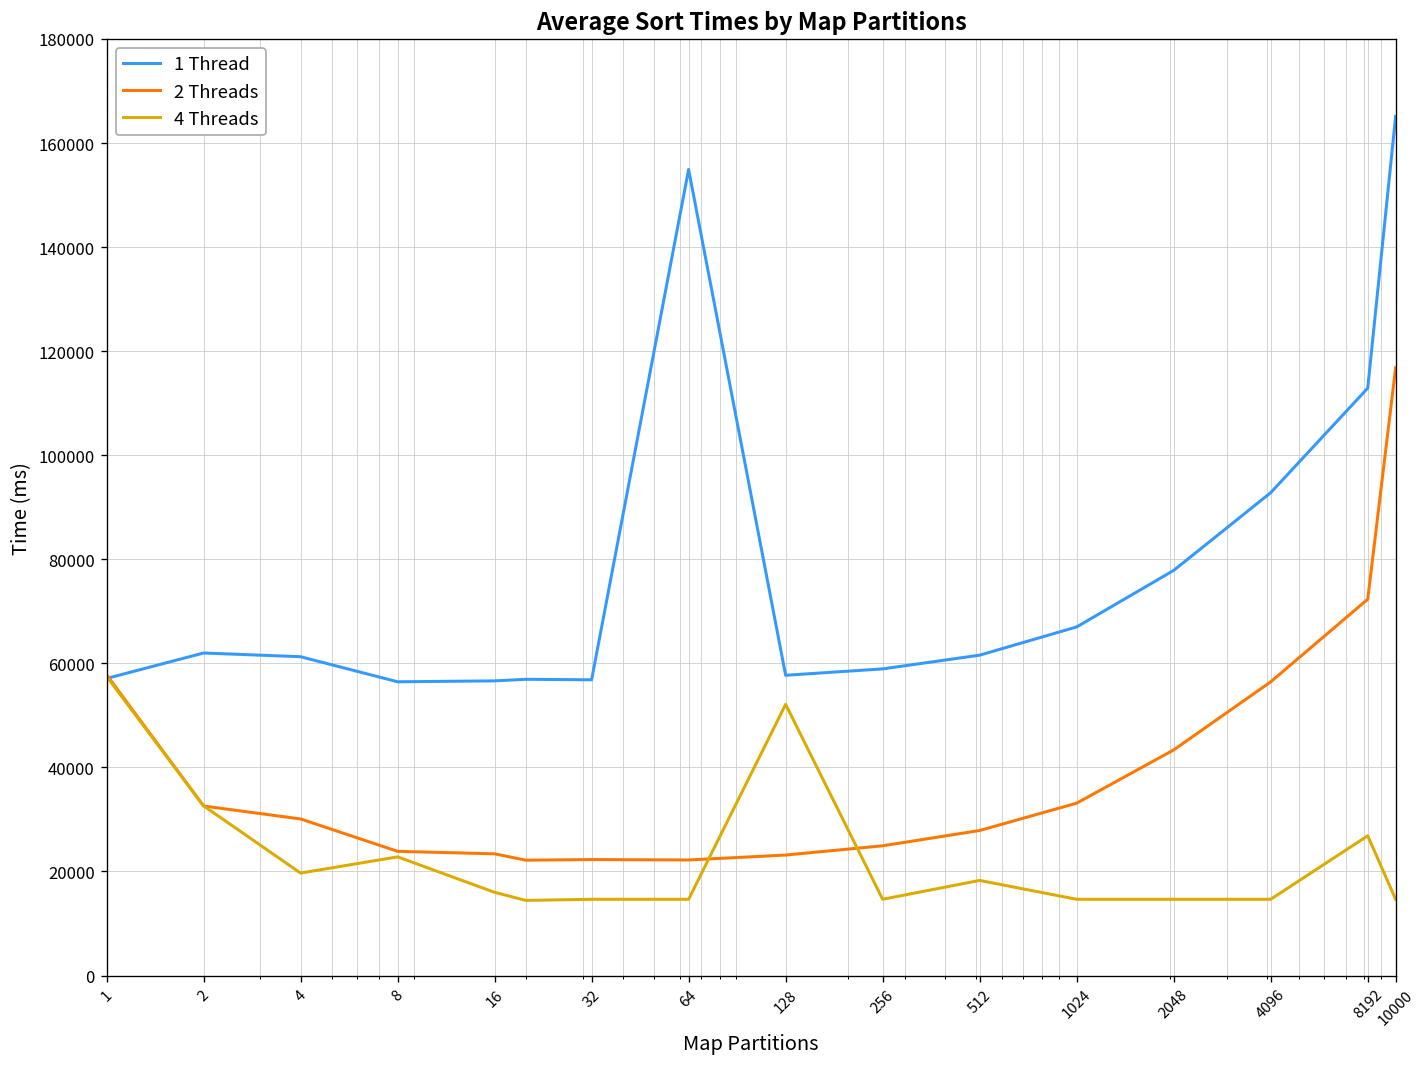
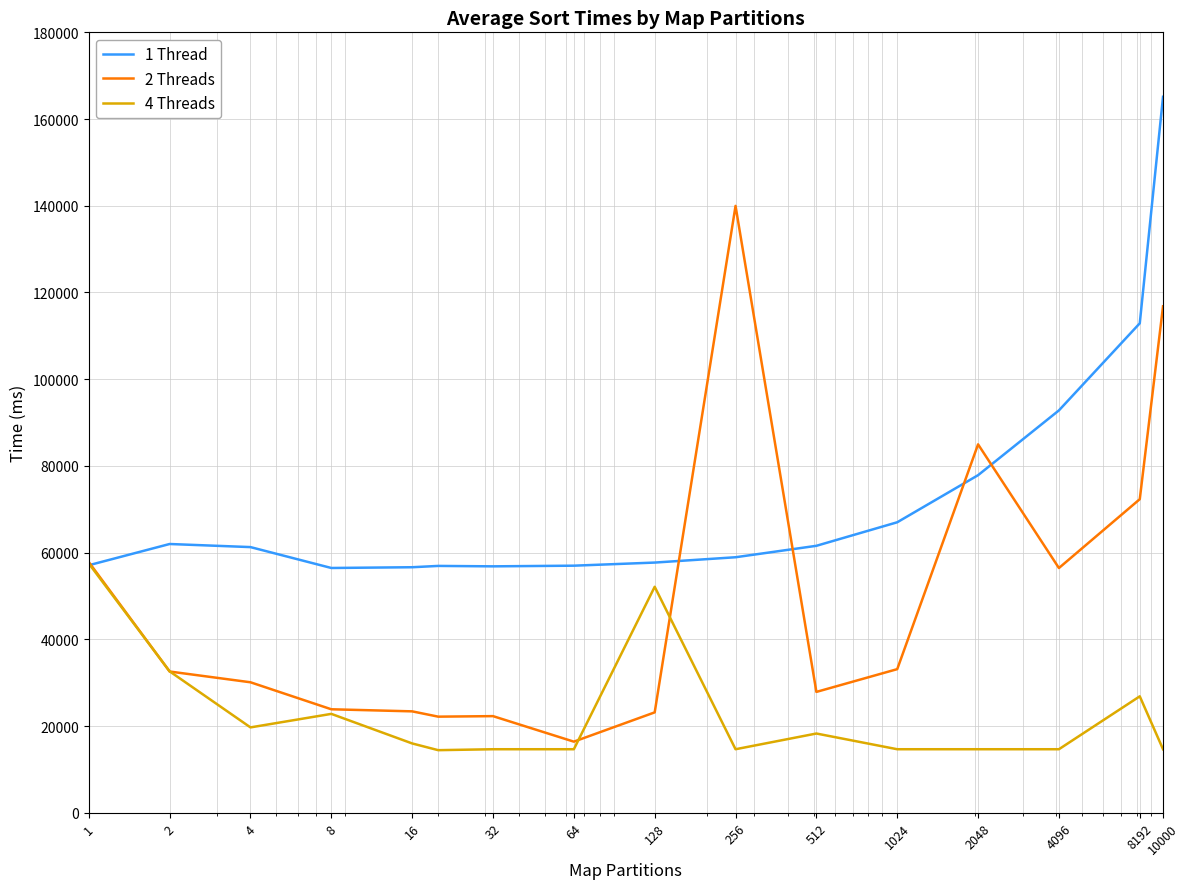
1 Thread, 64: 155000 -> 57000
2 Threads, 64: 22000 -> 16000
2 Threads, 256: 25000 -> 140000
2 Threads, 2048: 43000 -> 85000
